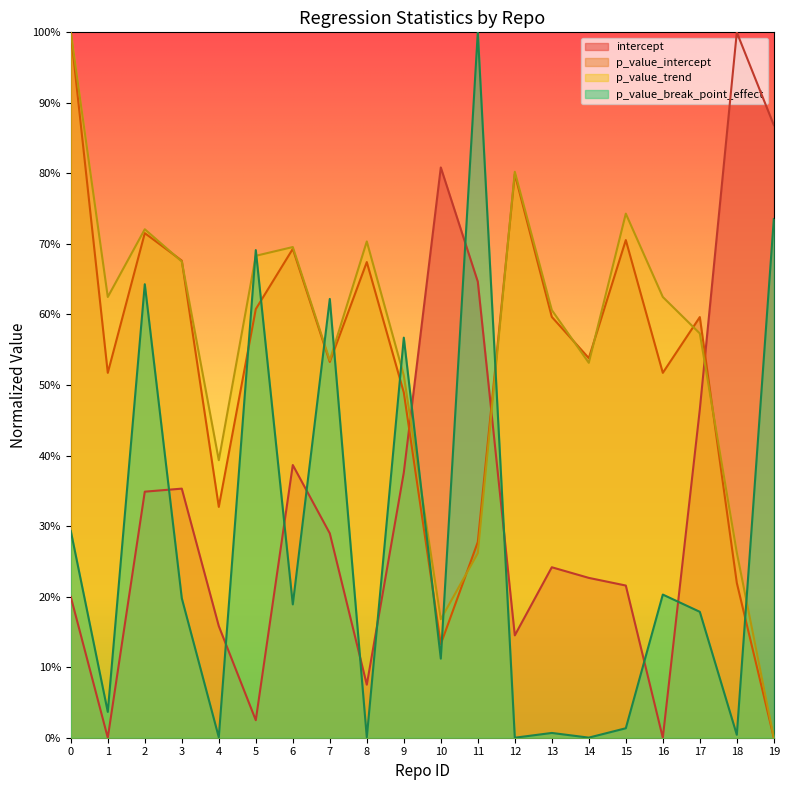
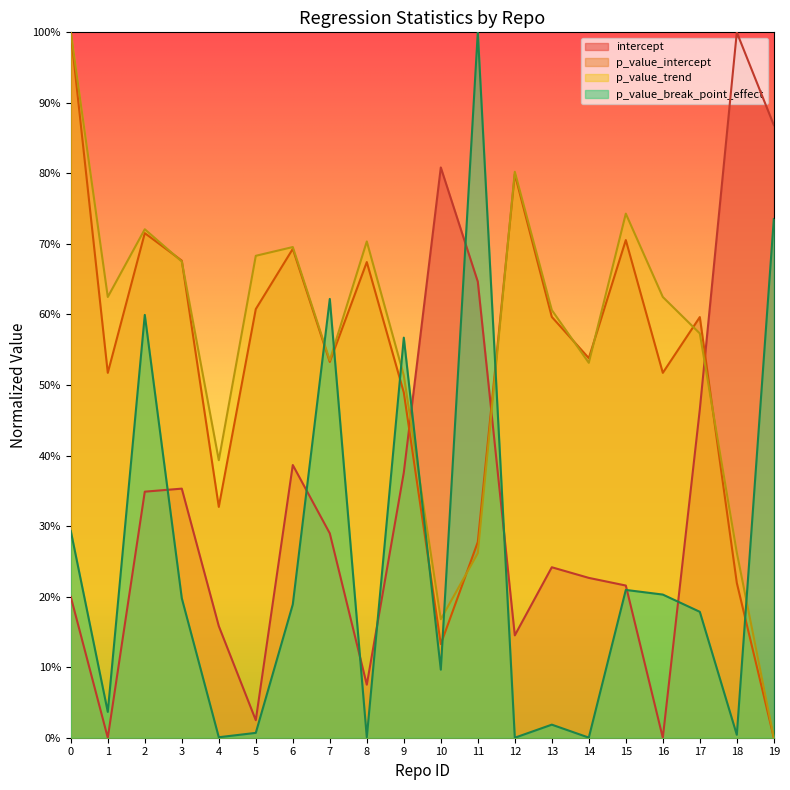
p_value_break_point_effect, 2: 64% -> 60%
p_value_break_point_effect, 5: 69% -> 1%
p_value_break_point_effect, 10: 11% -> 10%
p_value_break_point_effect, 13: 1% -> 2%
p_value_break_point_effect, 15: 1% -> 21%
